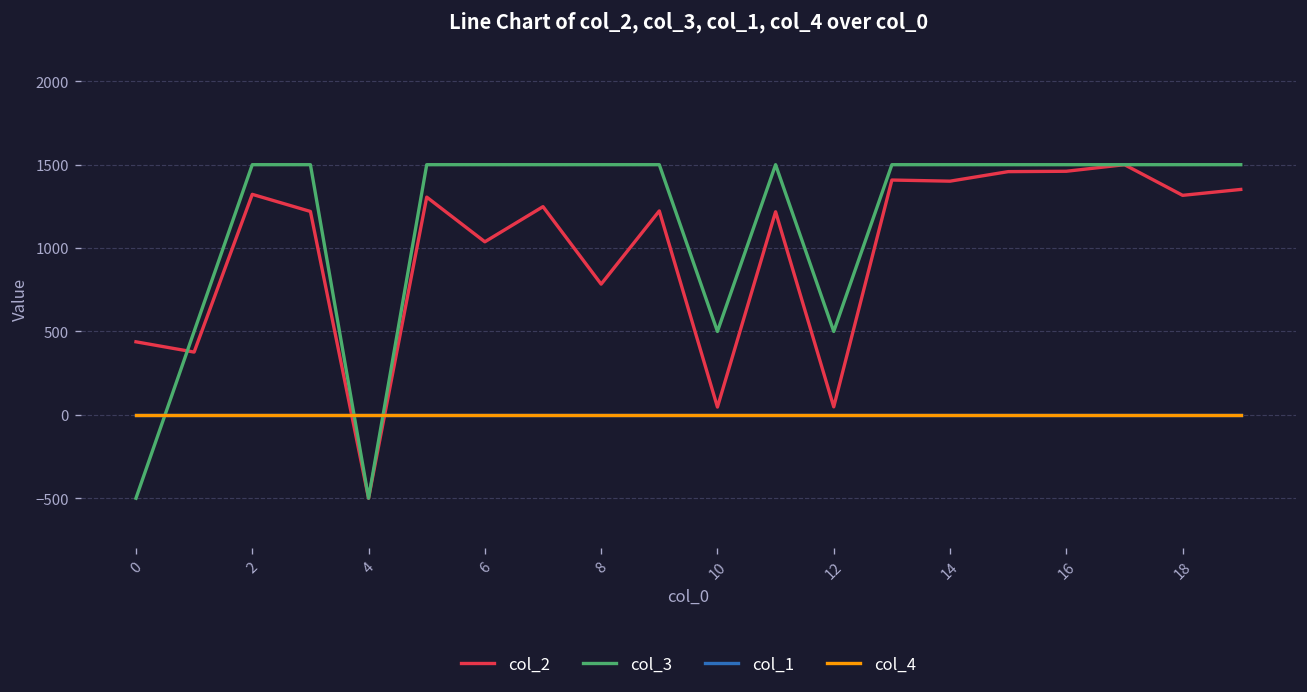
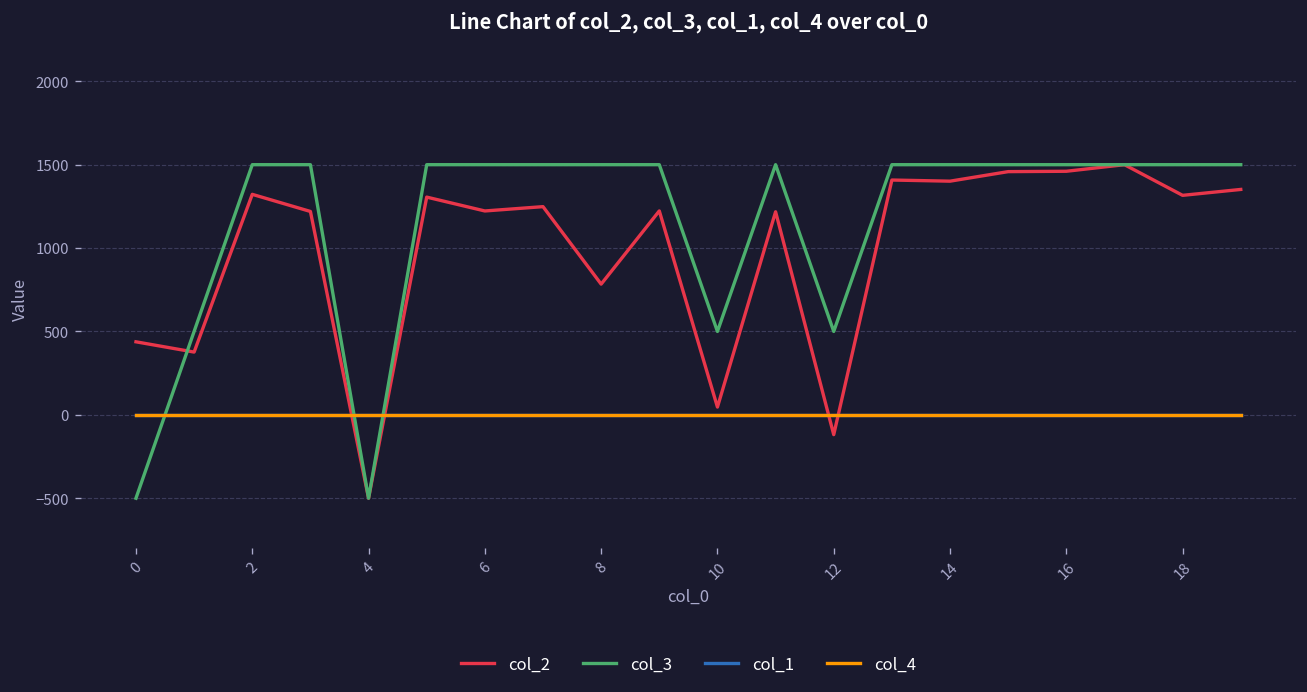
col_2, 6: 1040 -> 1220
col_2, 12: 50 -> -120
